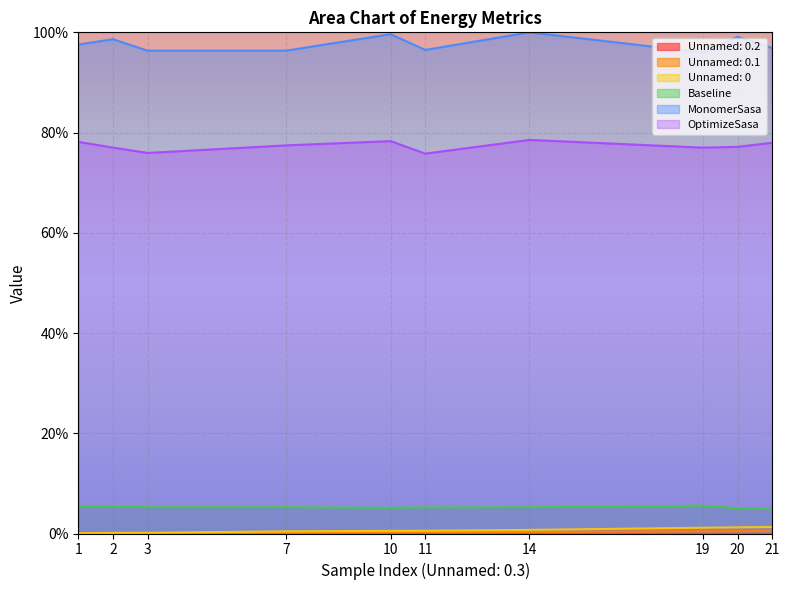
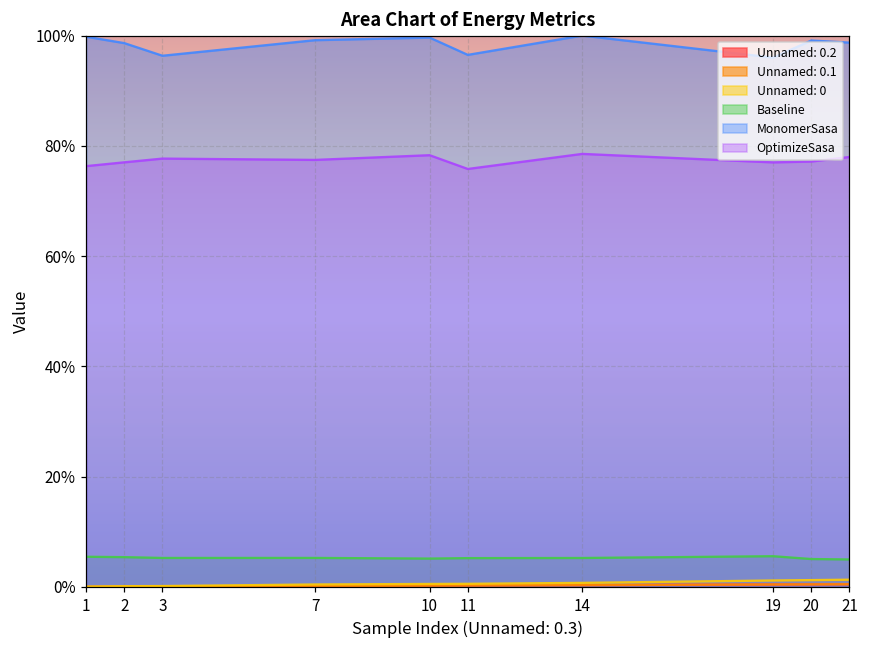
MonomerSasa, 1: 98% -> 100%
OptimizeSasa, 1: 78% -> 76%
OptimizeSasa, 3: 76% -> 78%
MonomerSasa, 7: 96% -> 99%
MonomerSasa, 21: 97% -> 99%
